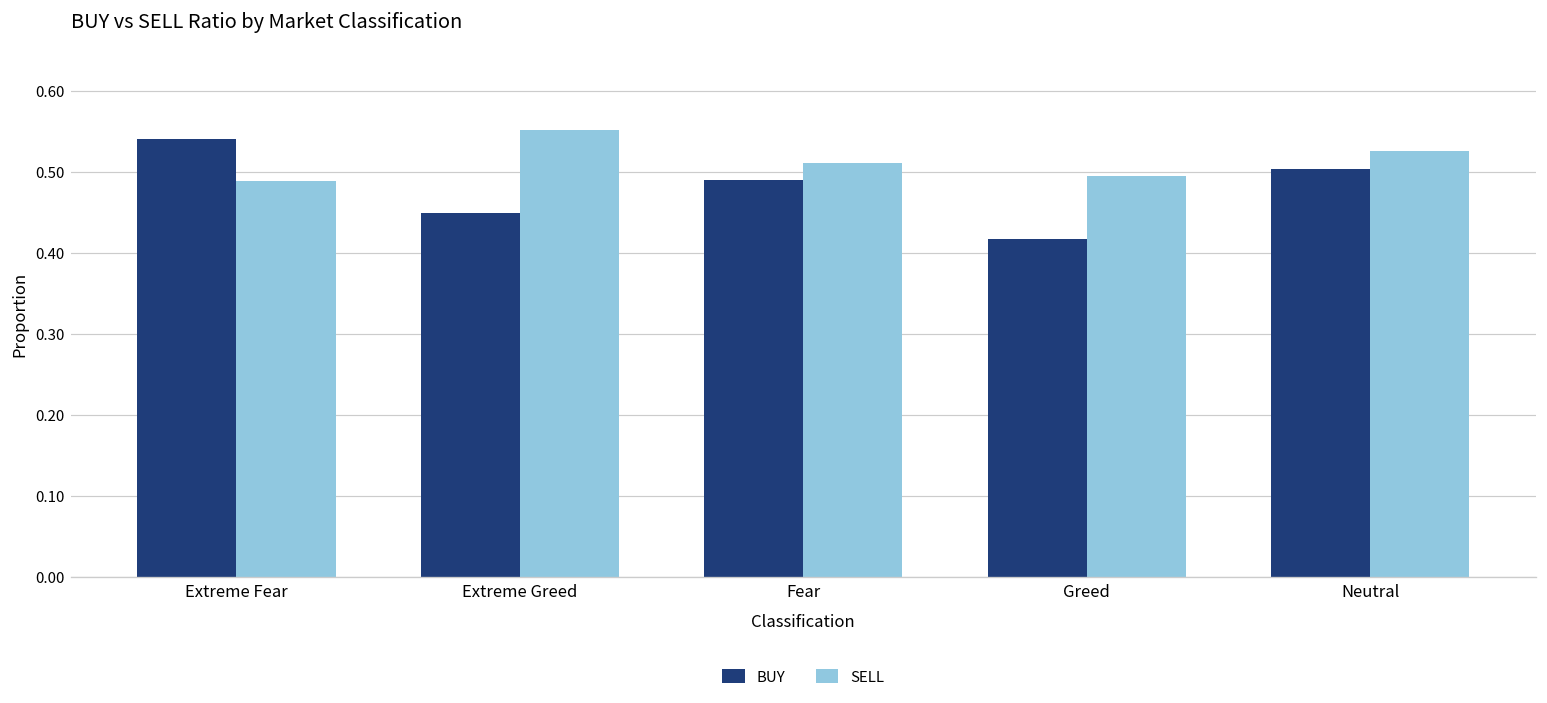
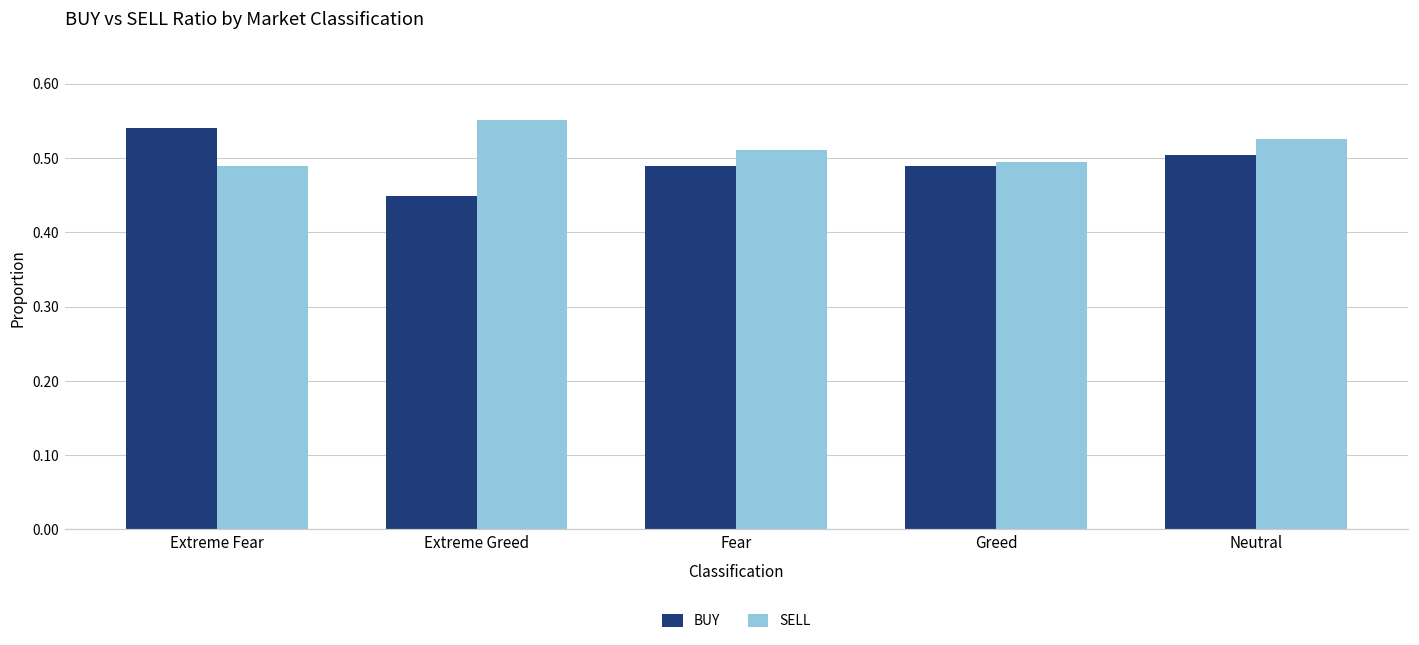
BUY, Greed: 0.42 -> 0.49
